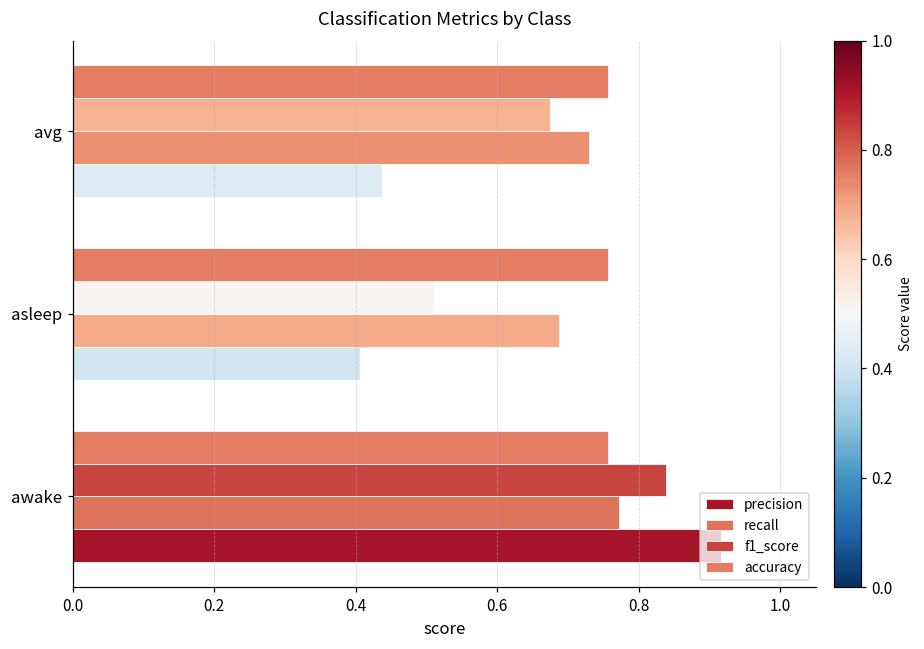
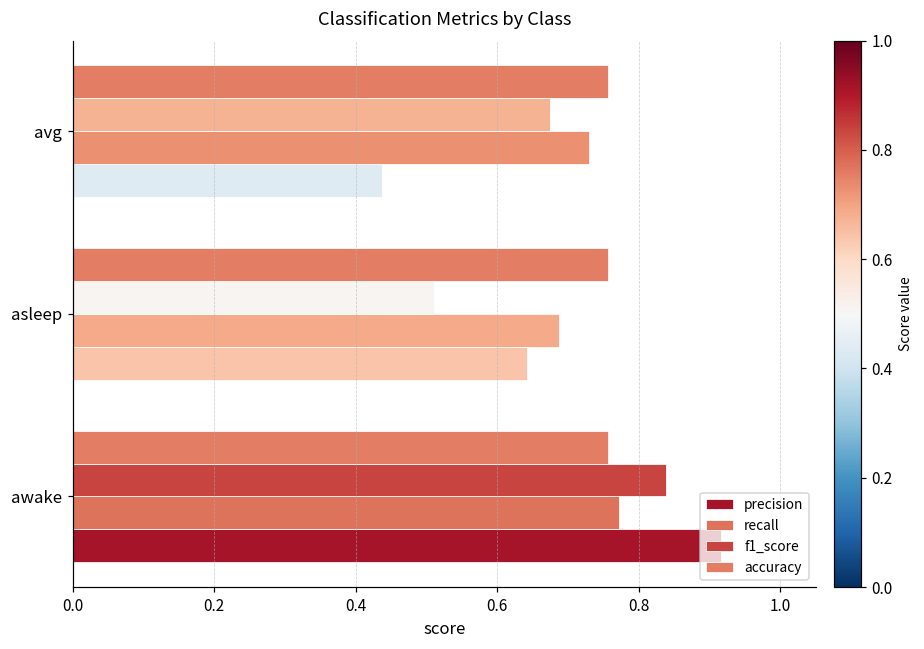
precision, asleep: 0.41 -> 0.64
